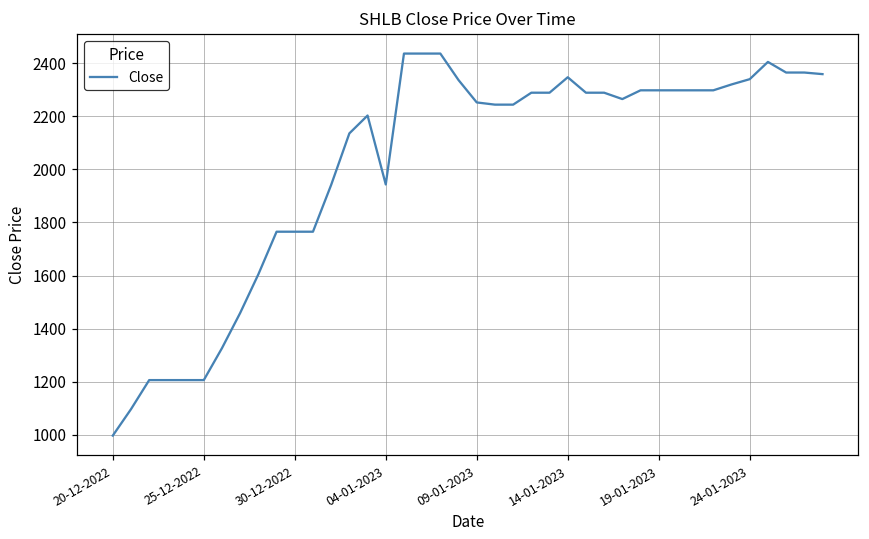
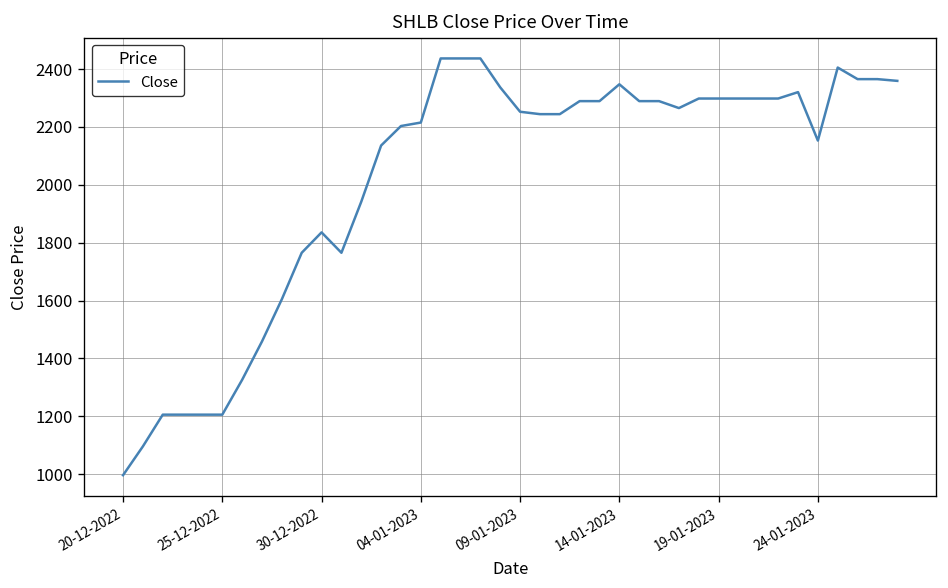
30-12-2022: 1770 -> 1840
04-01-2023: 1940 -> 2220
24-01-2023: 2340 -> 2150
